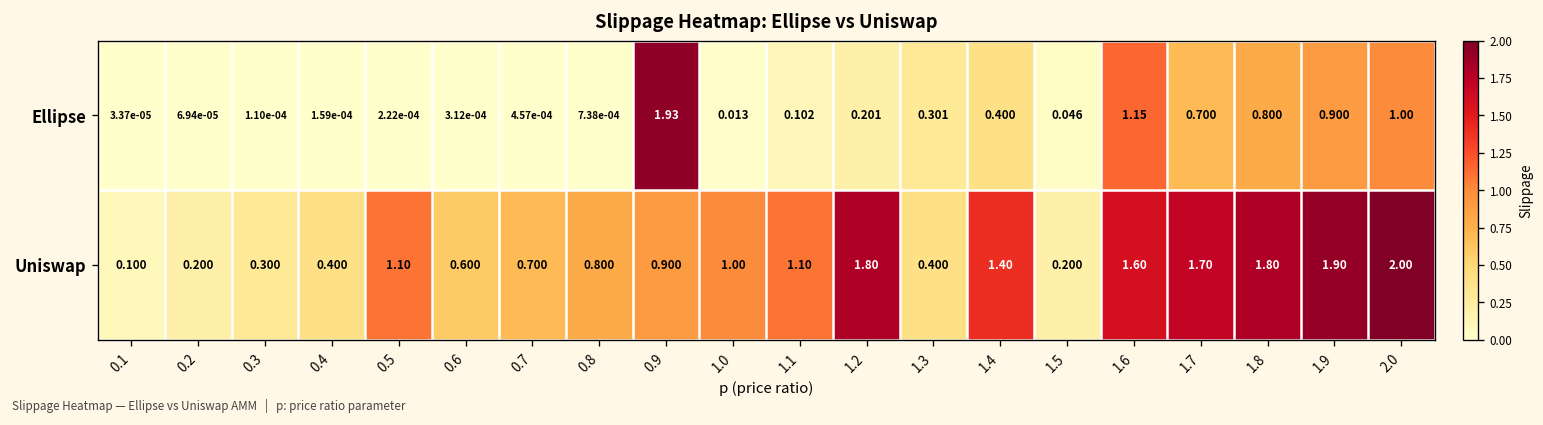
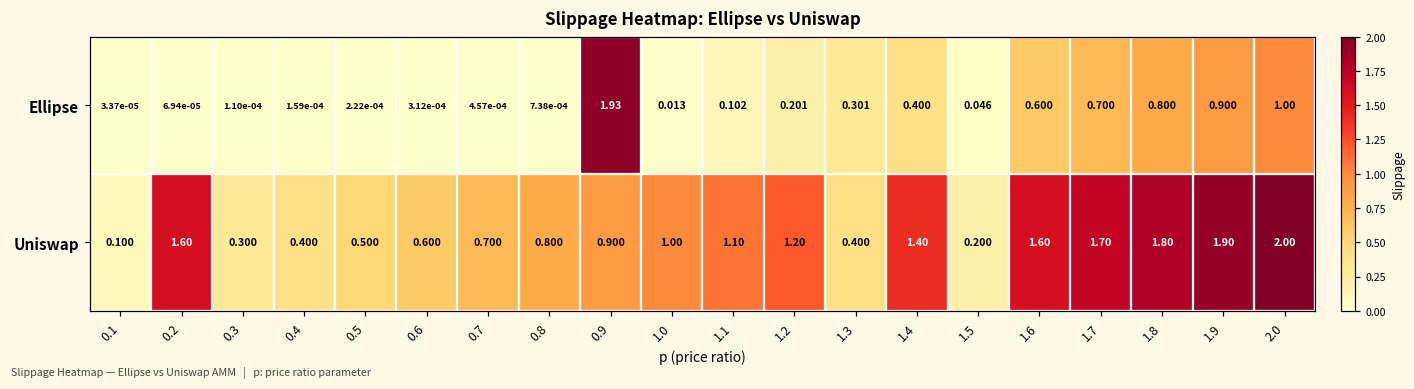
Ellipse, 1.6: 1.15 -> 0.600
Uniswap, 0.2: 0.200 -> 1.60
Uniswap, 0.5: 1.10 -> 0.500
Uniswap, 1.2: 1.80 -> 1.20
